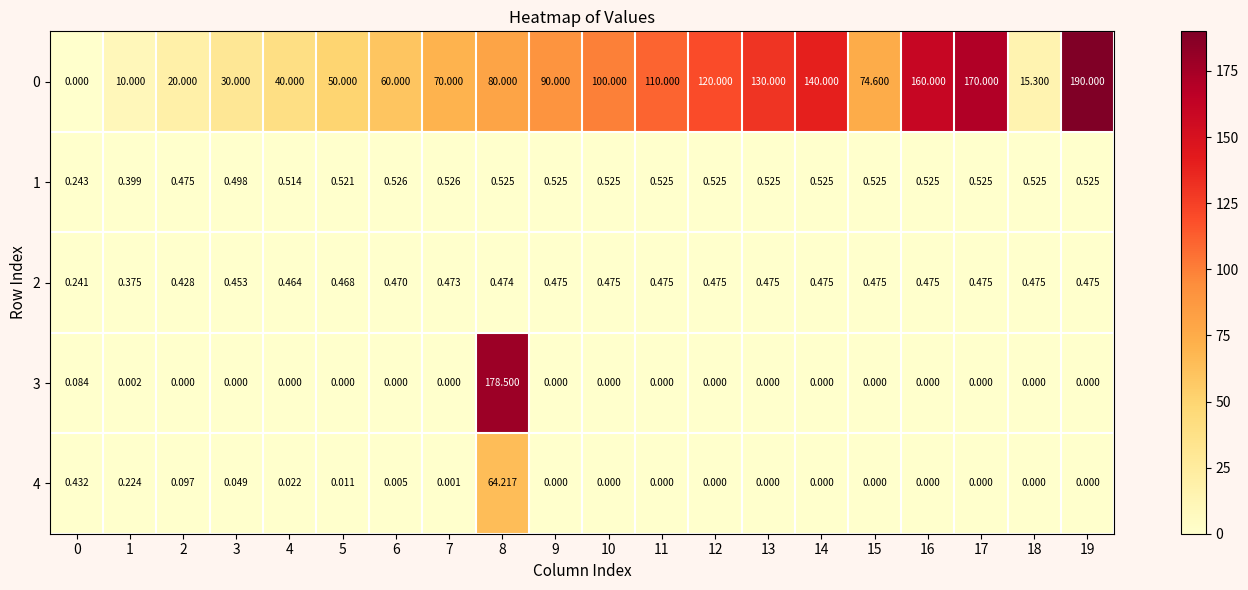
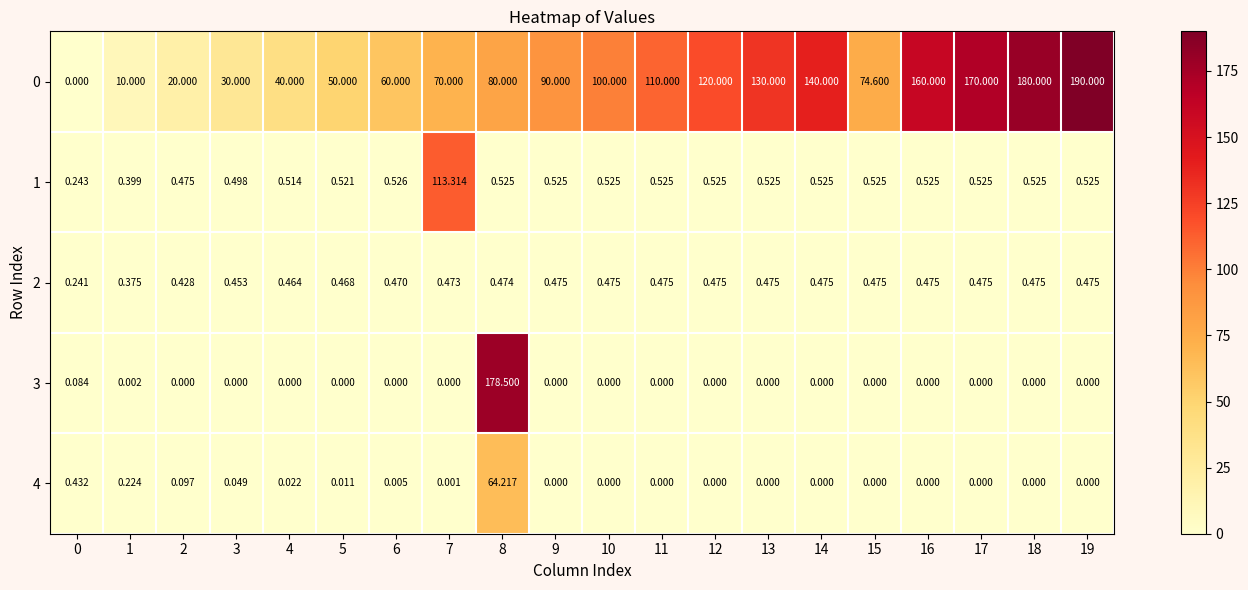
0, 18: 15.300 -> 180.000
1, 7: 0.526 -> 113.314
